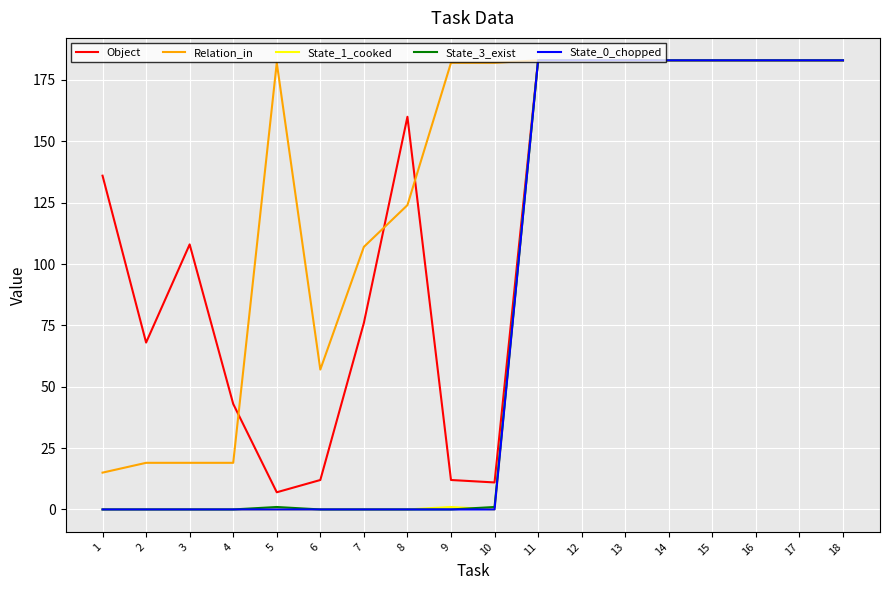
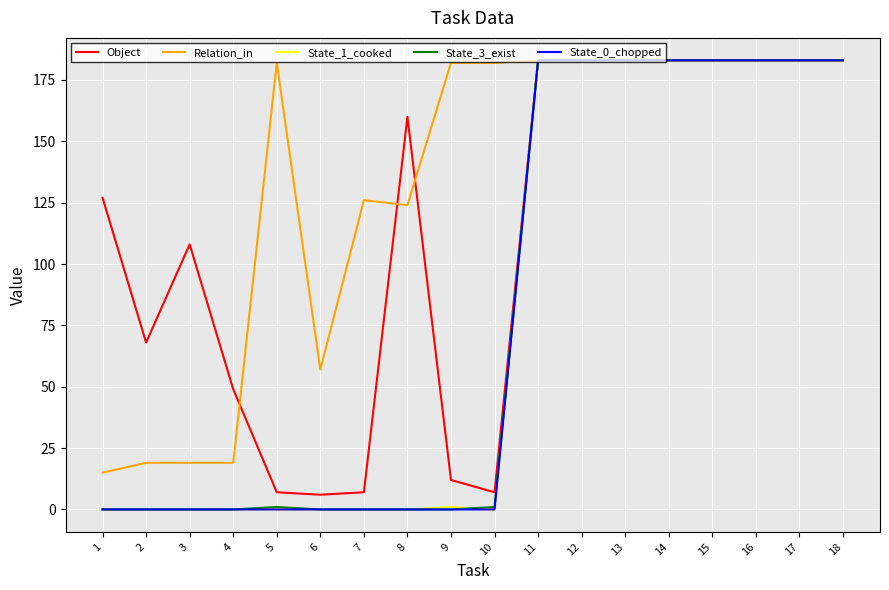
Object, 1: 136 -> 127
Object, 4: 43 -> 49
Object, 6: 12 -> 6
Object, 7: 76 -> 7
Relation_in, 7: 107 -> 126
Object, 10: 11 -> 7
